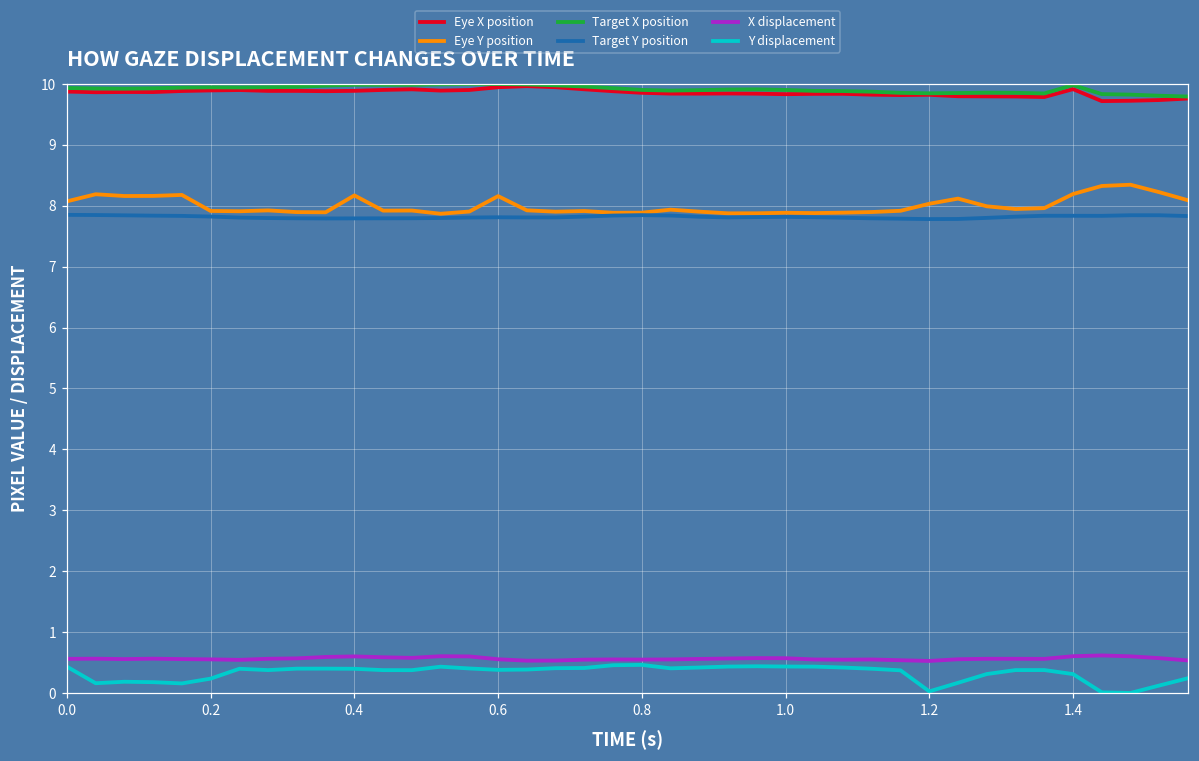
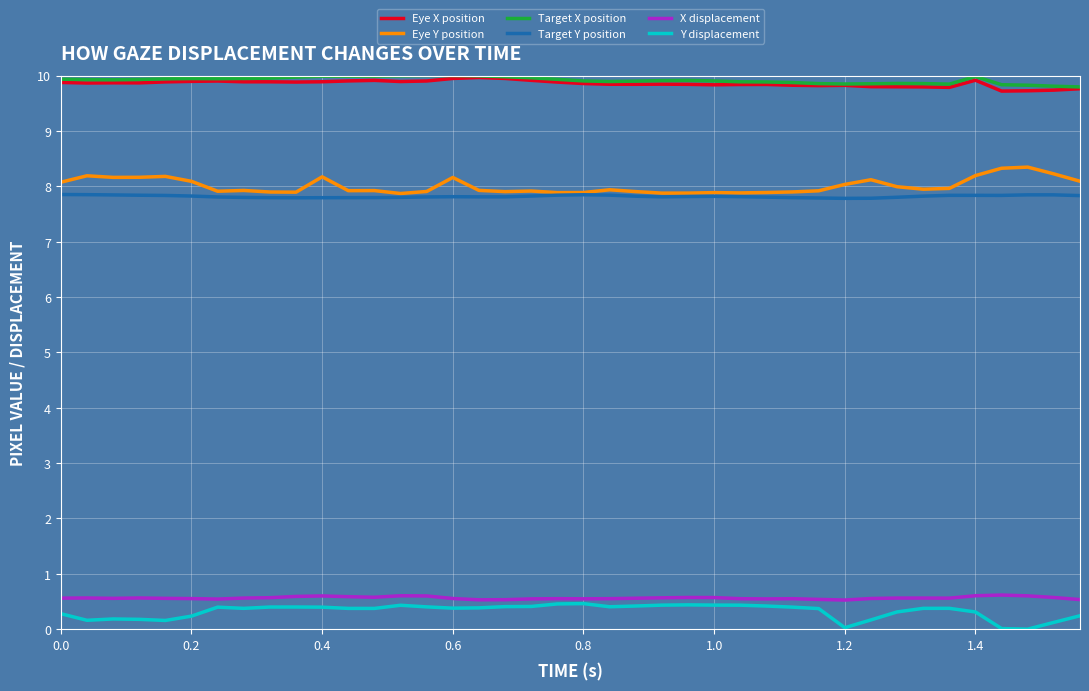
Y displacement, 0.0: 0.4 -> 0.3
Eye Y position, 0.2: 7.9 -> 8.1
